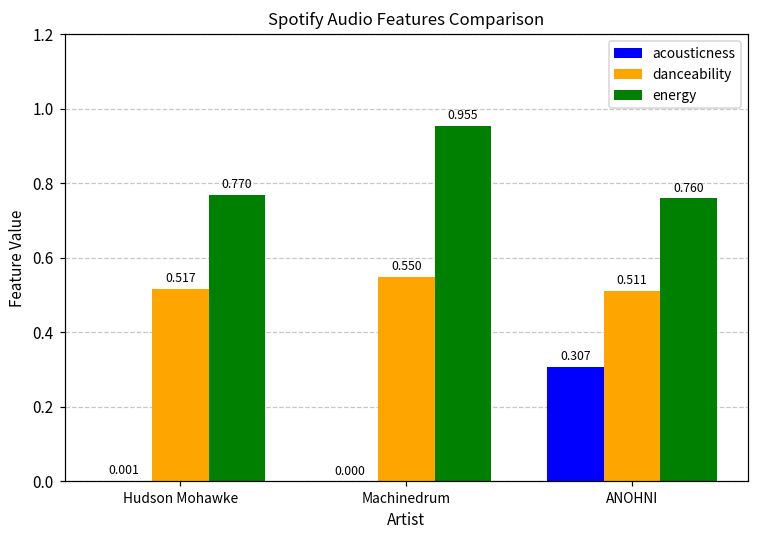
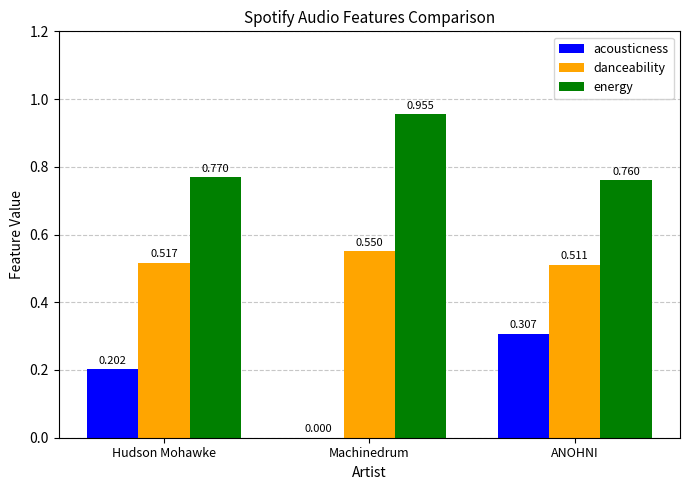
acousticness, Hudson Mohawke: 0.001 -> 0.202
